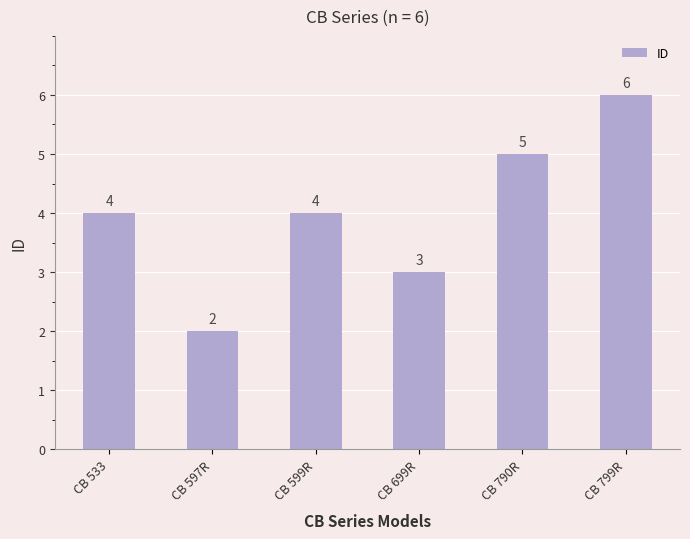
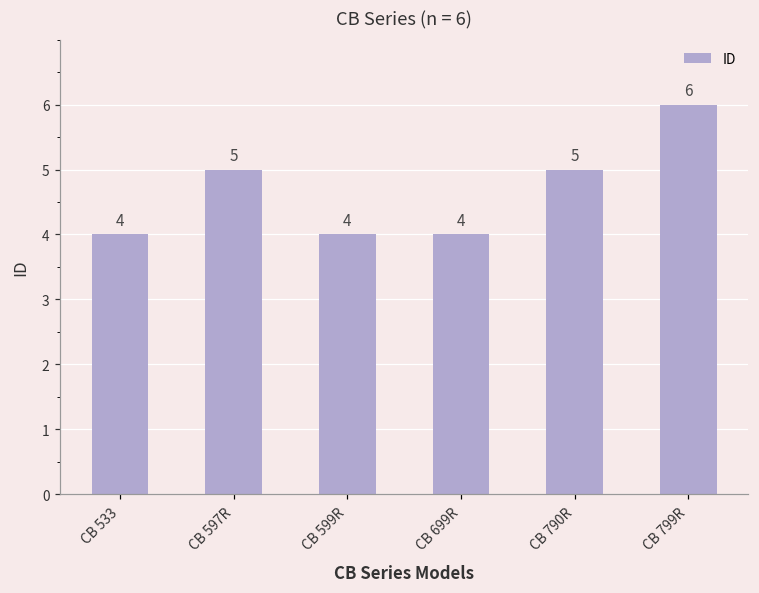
CB 597R: 2 -> 5
CB 699R: 3 -> 4
